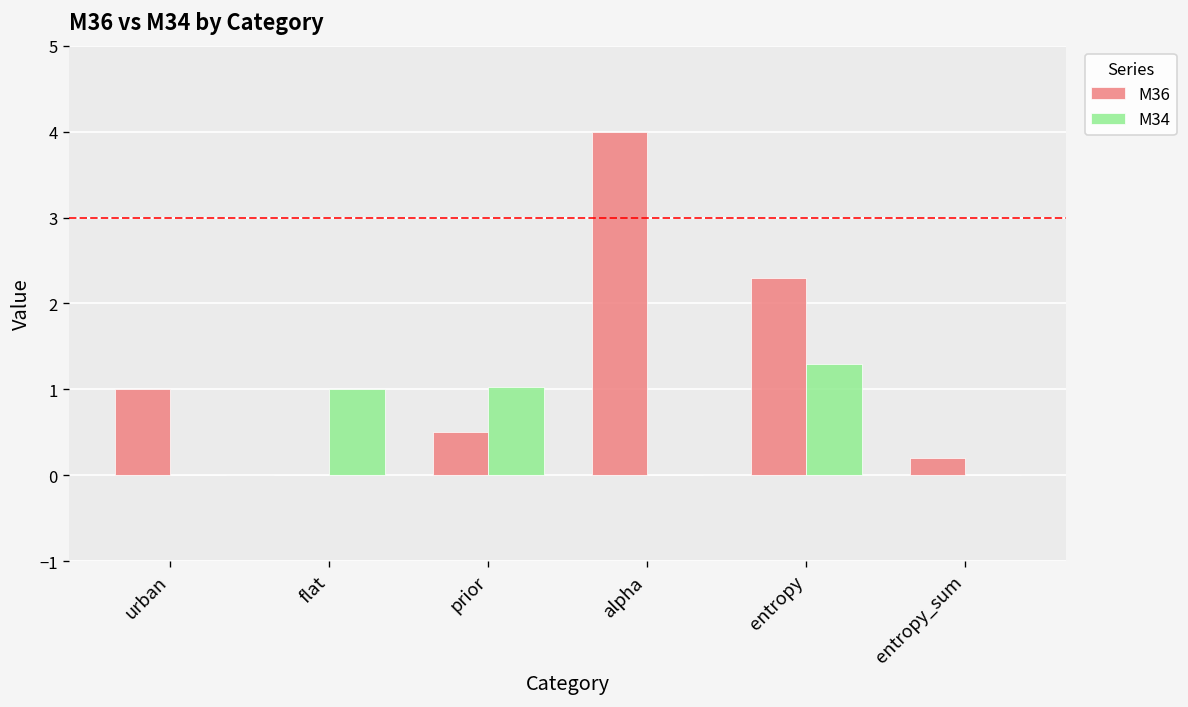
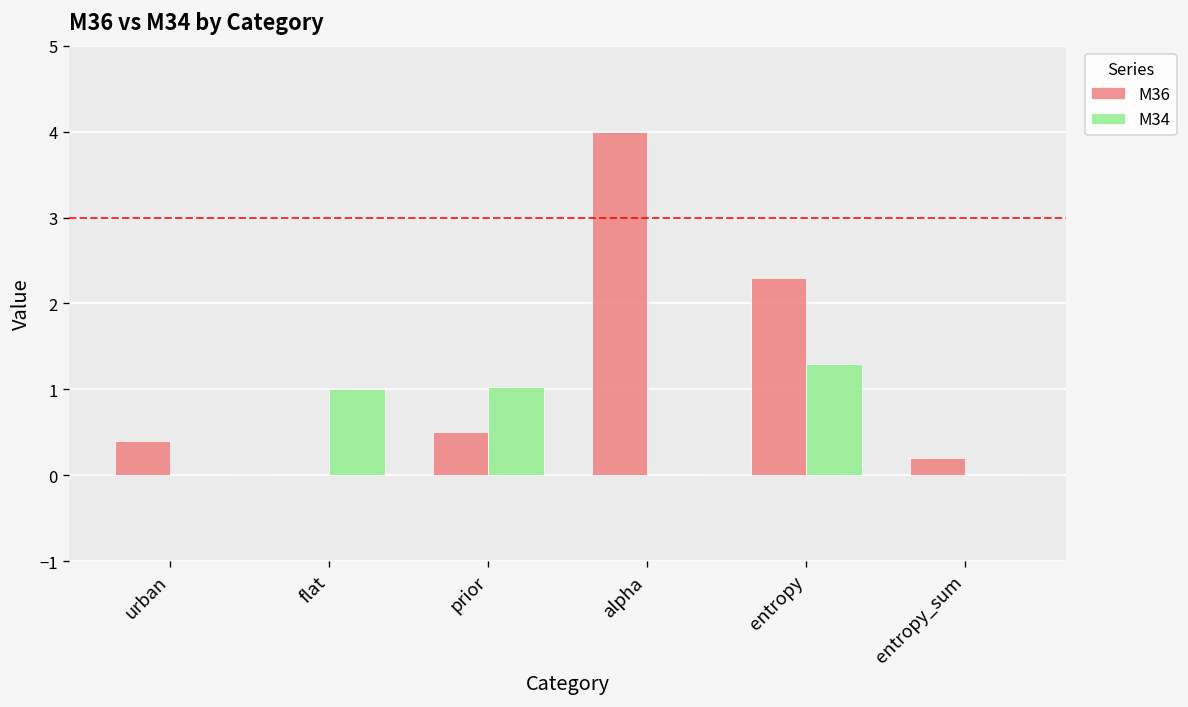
M36, urban: 1.0 -> 0.4
